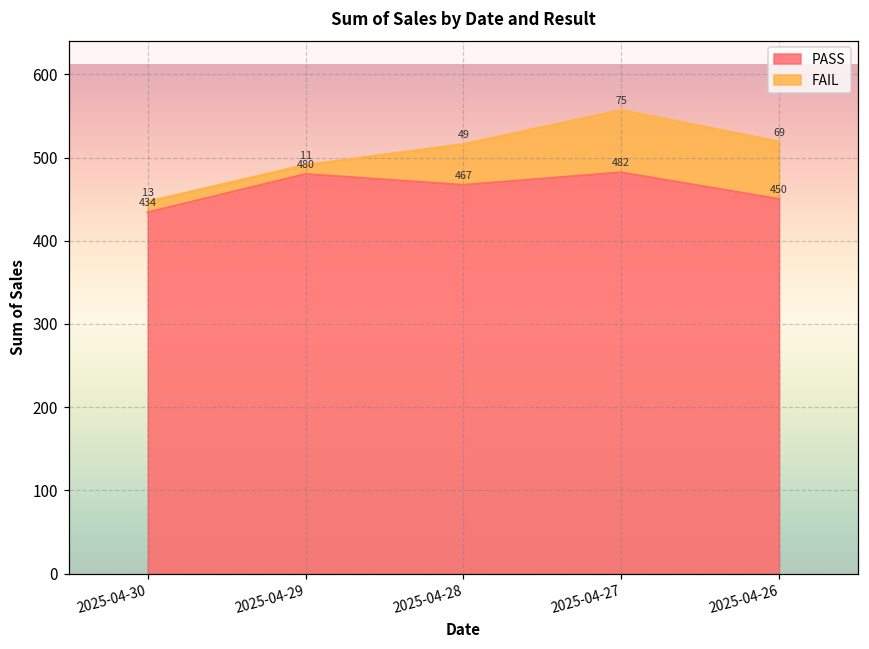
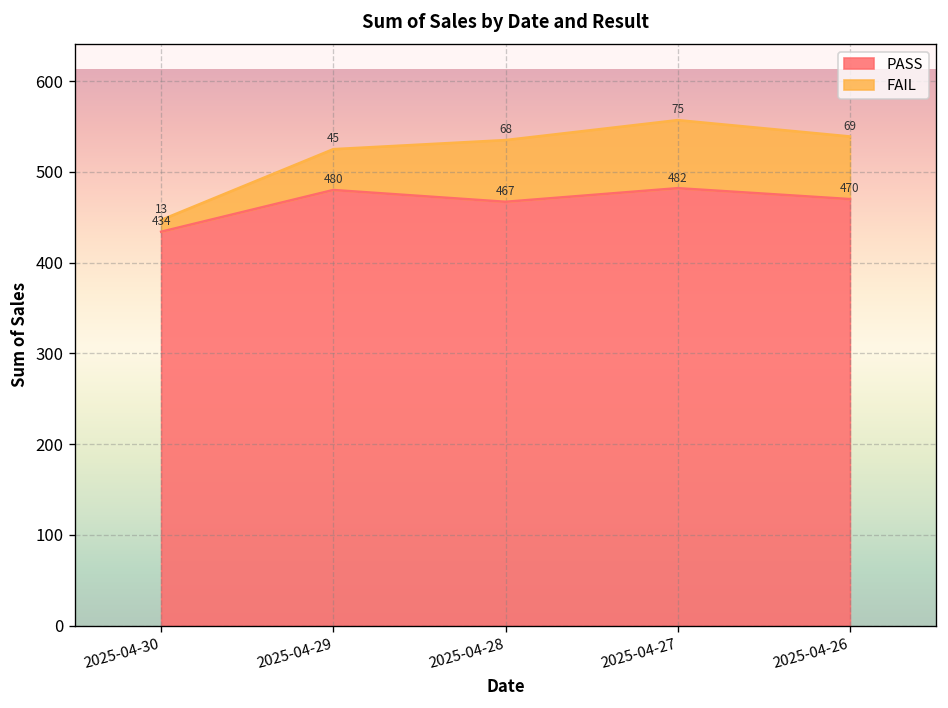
FAIL, 2025-04-29: 11 -> 45
FAIL, 2025-04-28: 49 -> 68
PASS, 2025-04-26: 450 -> 470
